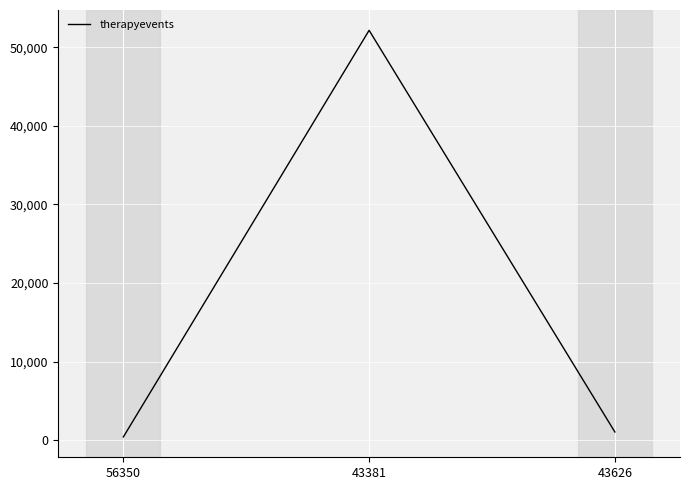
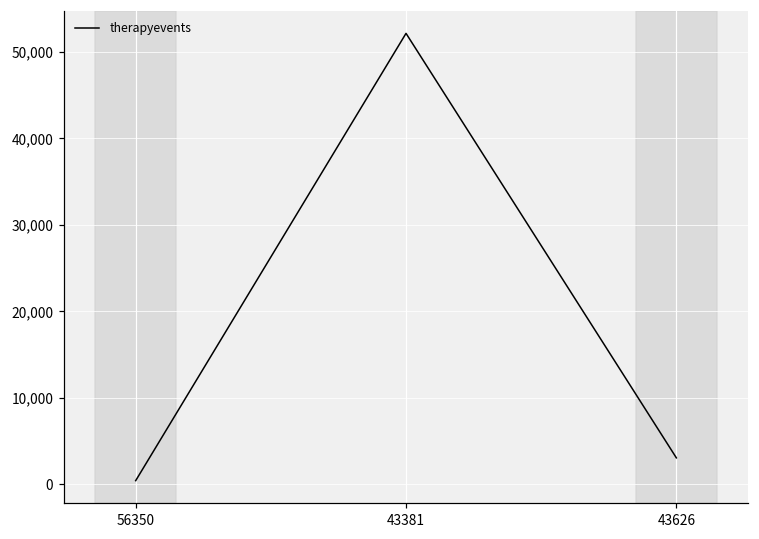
43626: 1,000 -> 3,000
